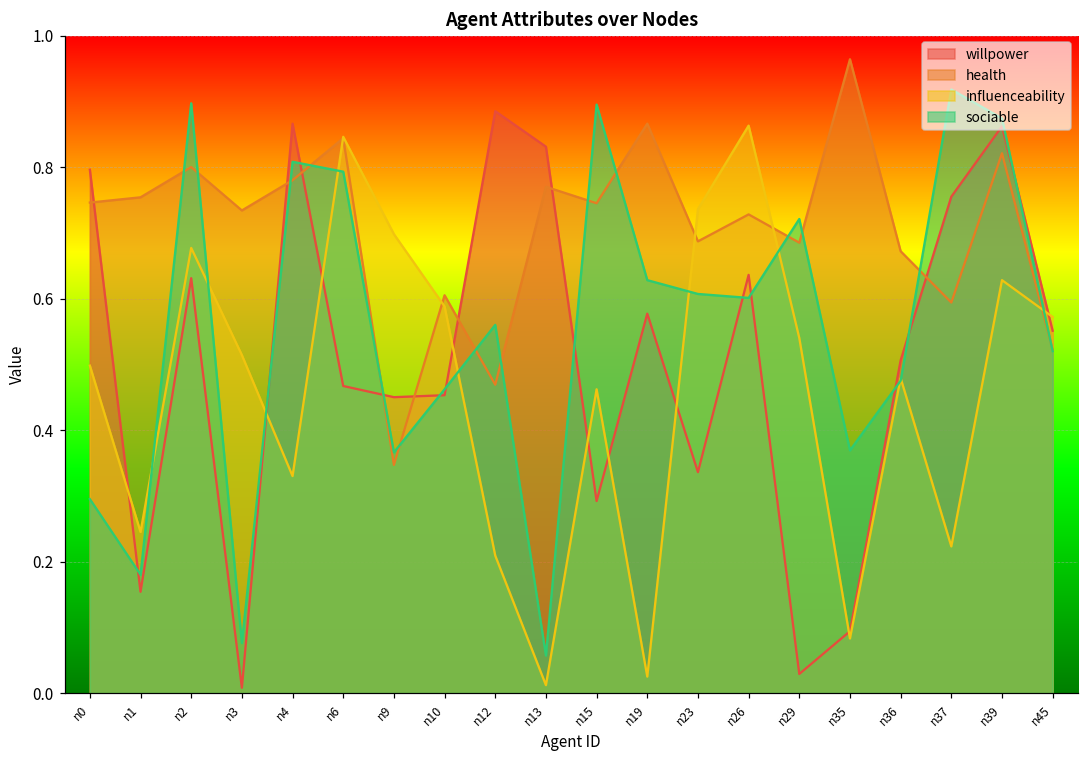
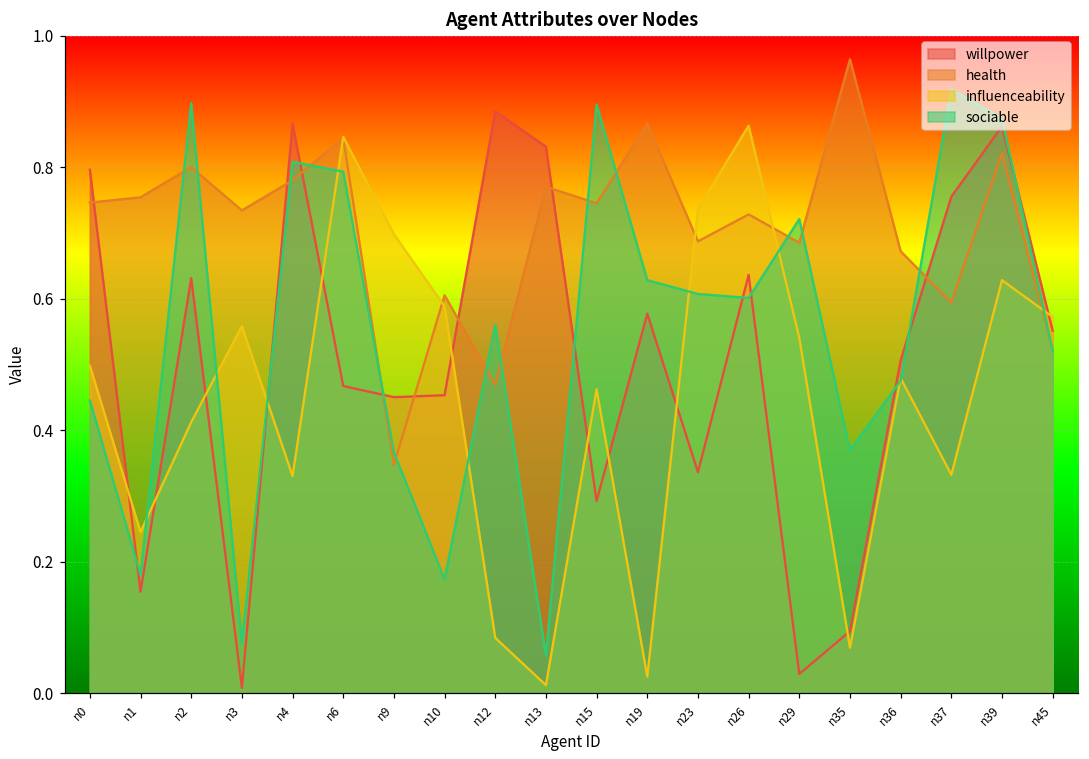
sociable, n0: 0.30 -> 0.45
influenceability, n2: 0.68 -> 0.41
influenceability, n3: 0.51 -> 0.56
sociable, n10: 0.46 -> 0.17
influenceability, n12: 0.21 -> 0.08
influenceability, n35: 0.08 -> 0.07
influenceability, n37: 0.22 -> 0.33
